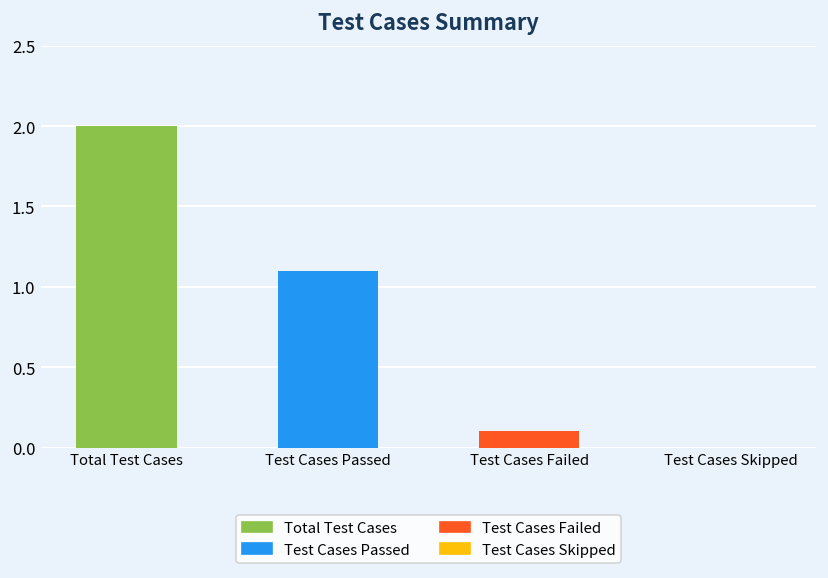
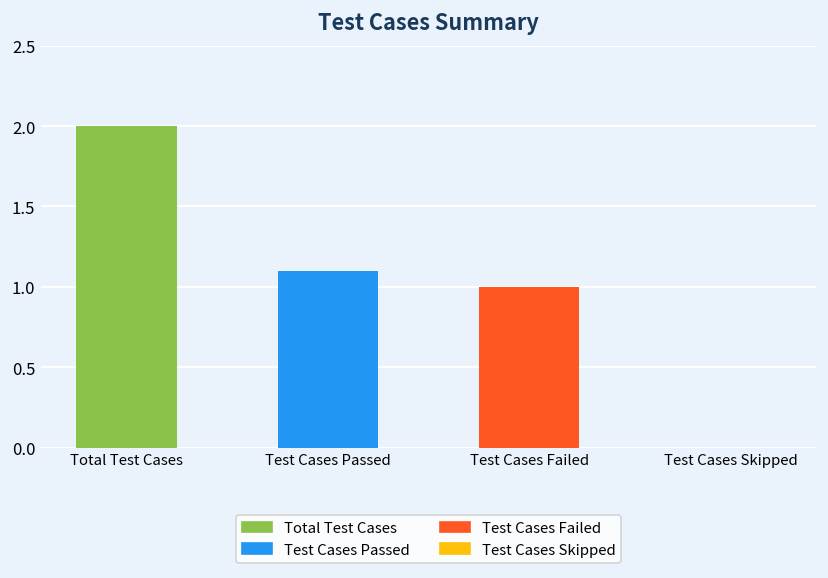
Test Cases Failed: 0.1 -> 1.0
